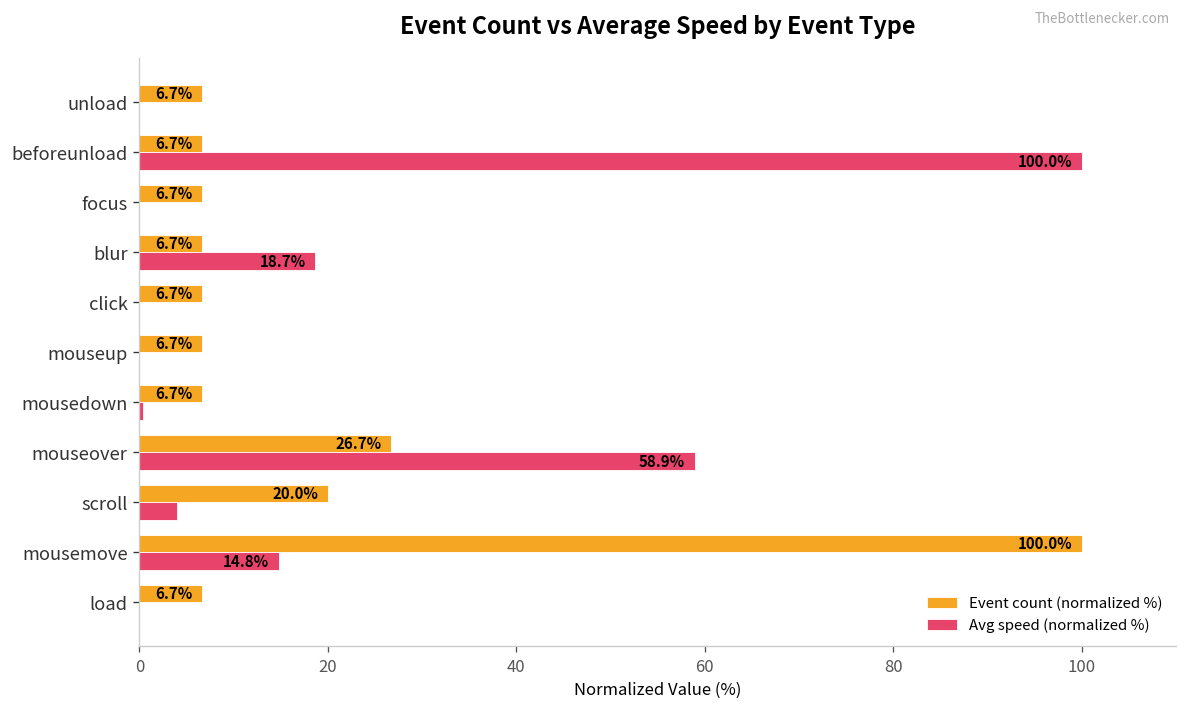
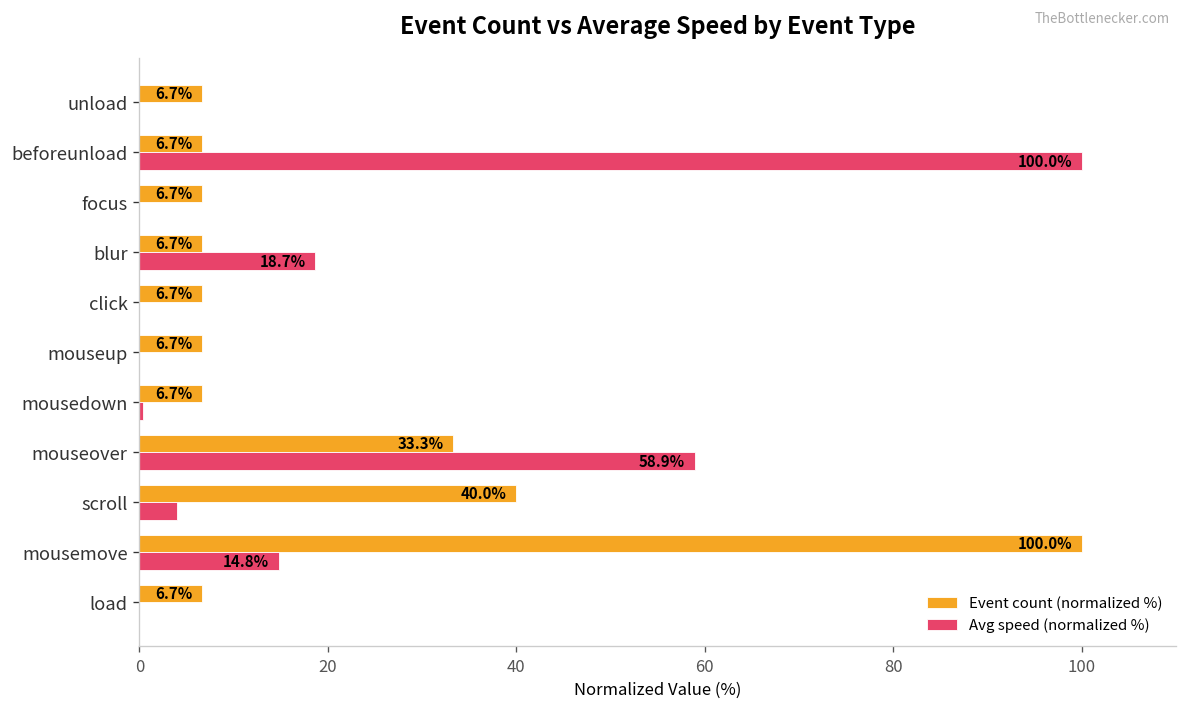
Event count (normalized %), mouseover: 26.7% -> 33.3%
Event count (normalized %), scroll: 20.0% -> 40.0%
